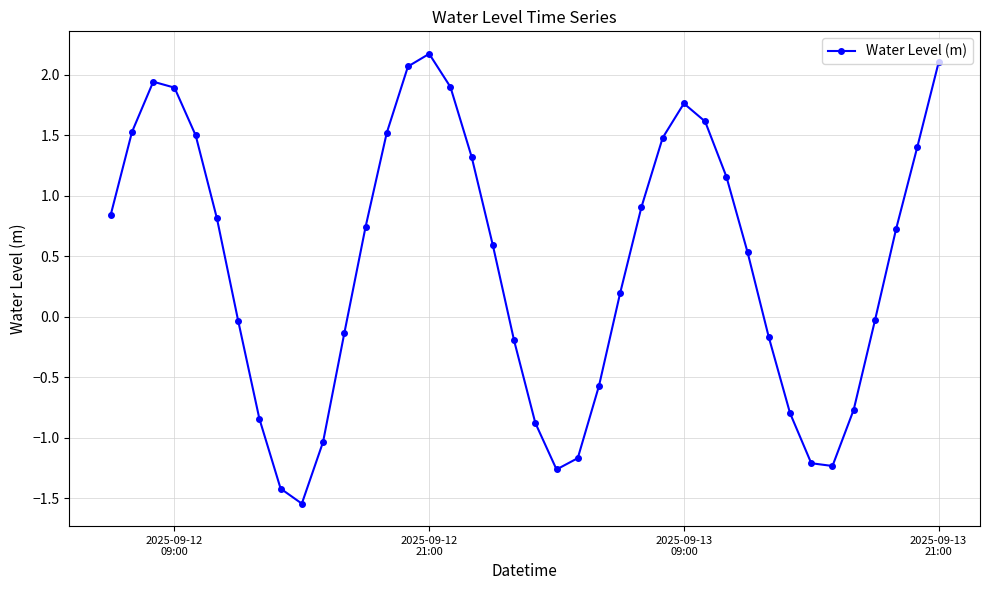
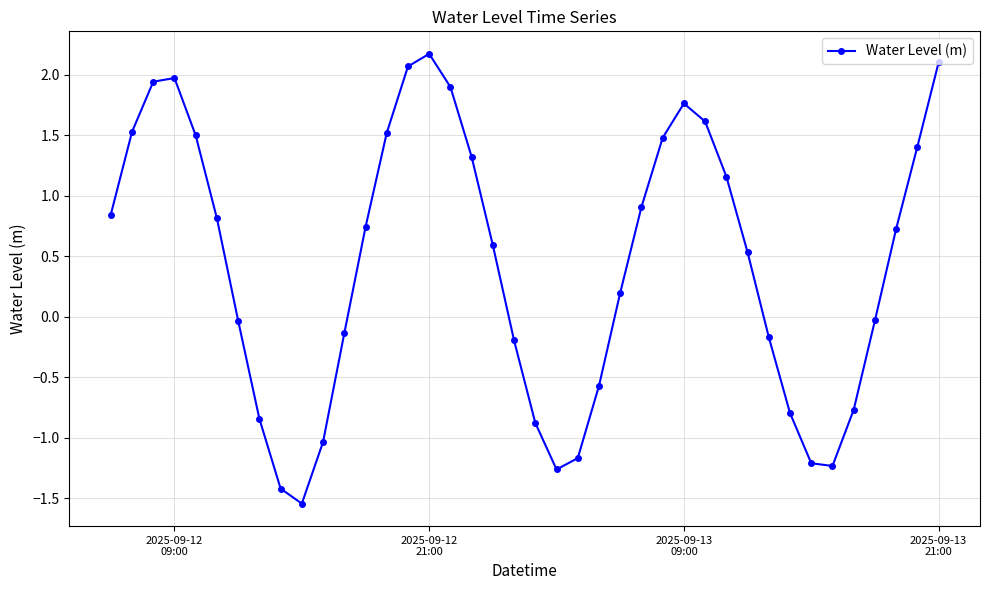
2025-09-12 09:00: 1.89 -> 1.97
